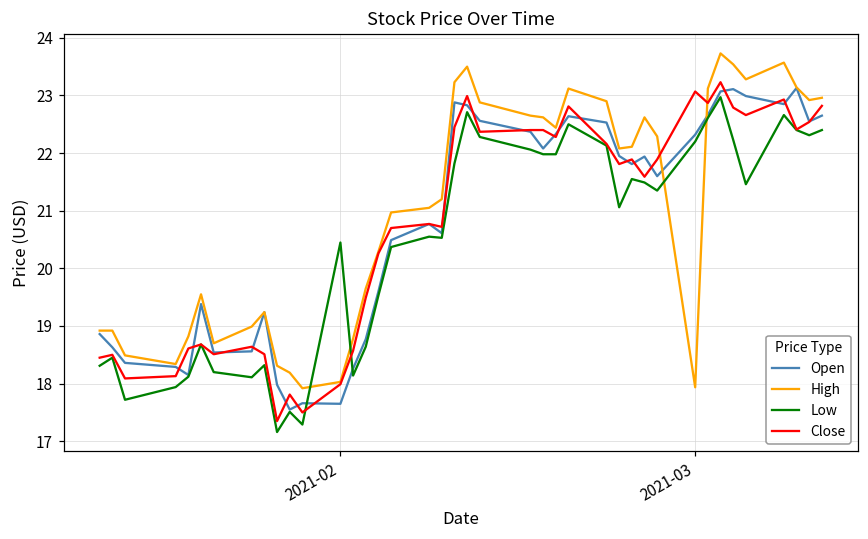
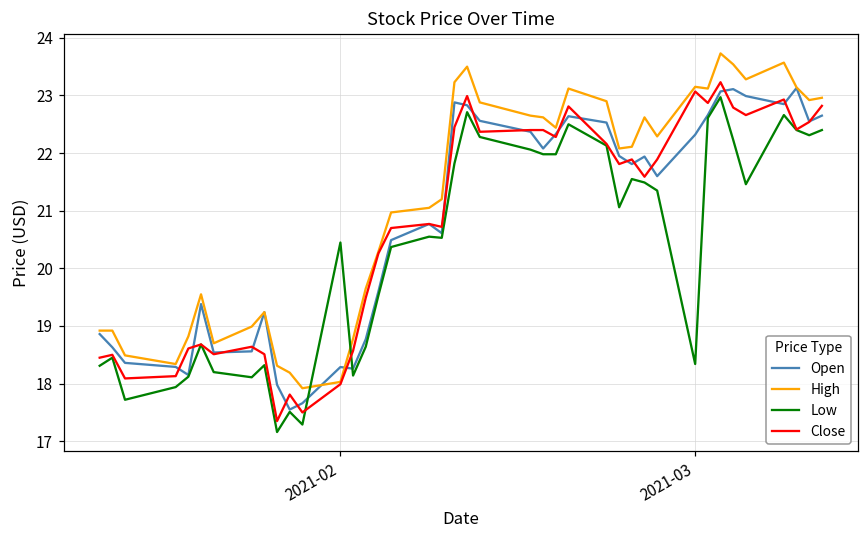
Open, 2021-02: 17.6 -> 18.3
High, 2021-03: 17.9 -> 23.1
Low, 2021-03: 22.2 -> 18.3
